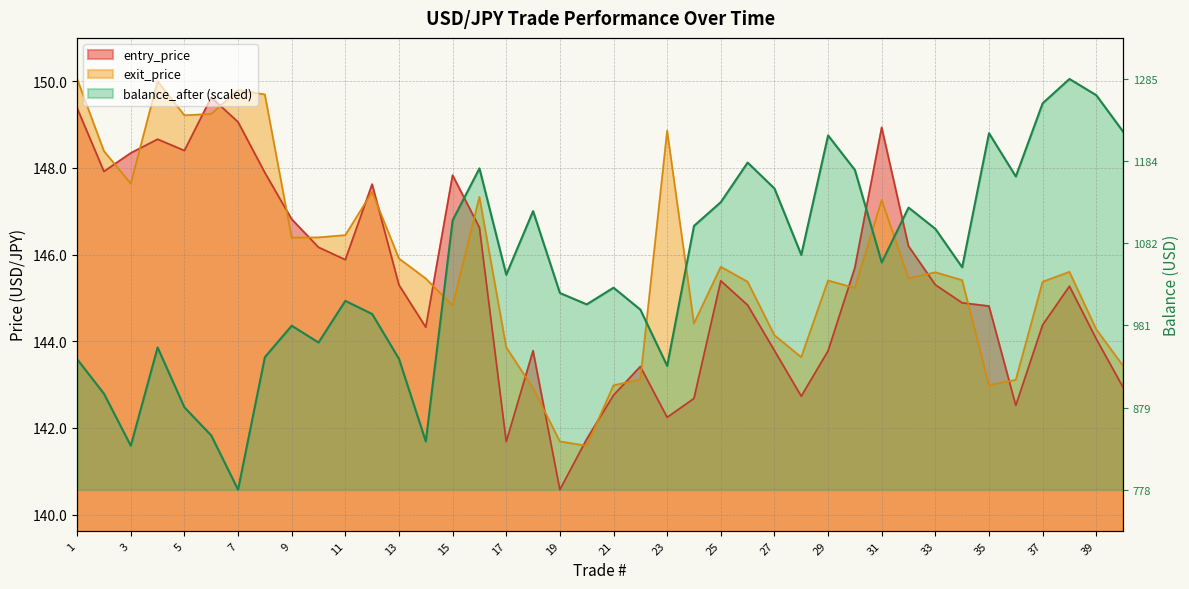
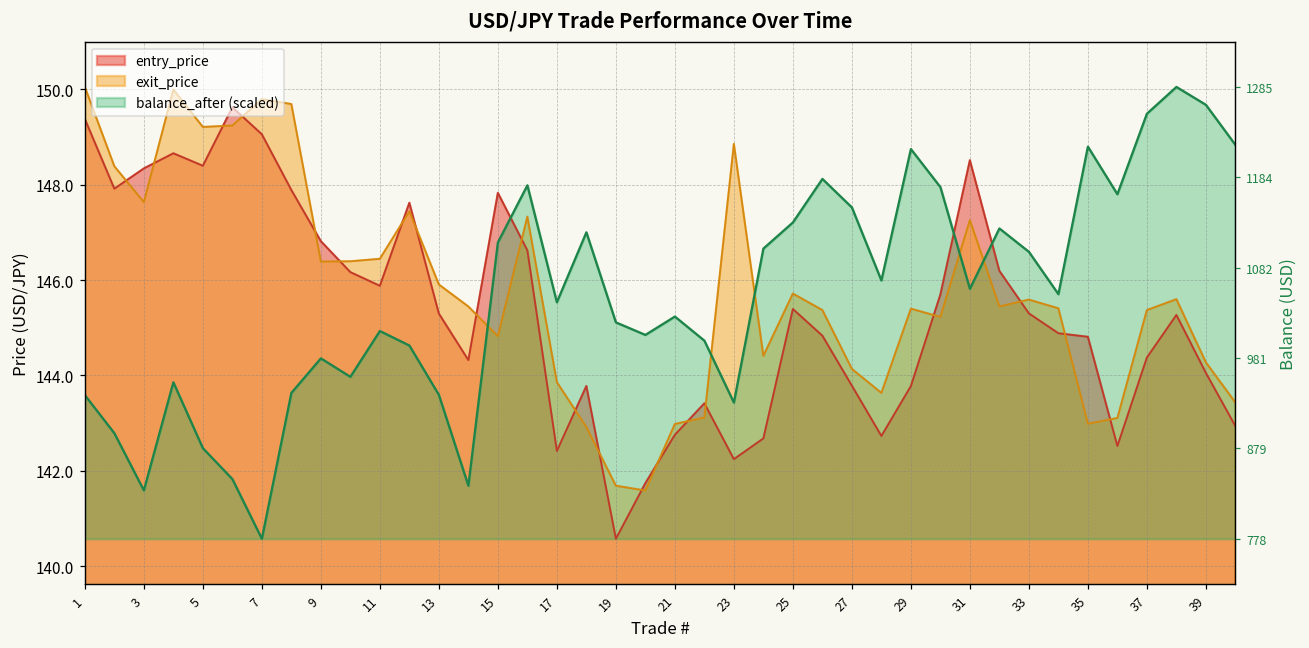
entry_price, 17: 141.7 -> 142.4
entry_price, 31: 148.9 -> 148.5
